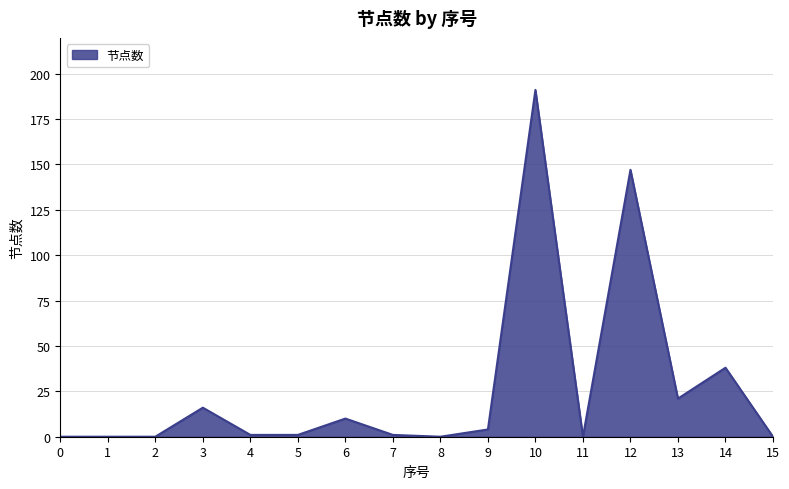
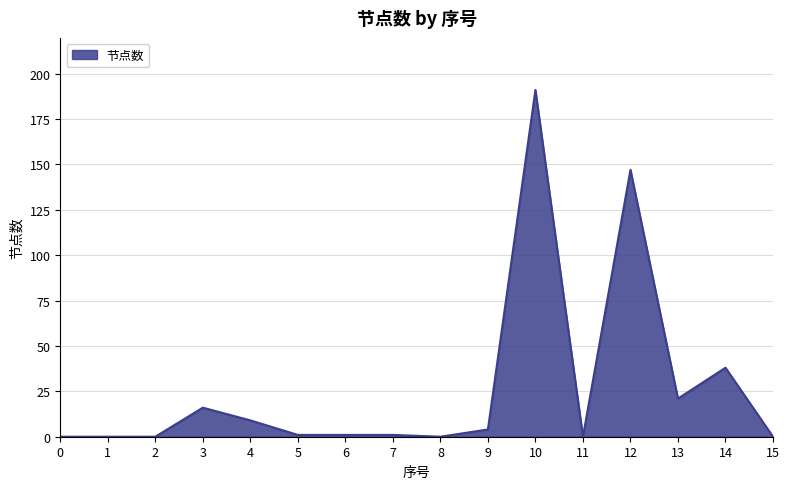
4: 1 -> 9
6: 10 -> 1
